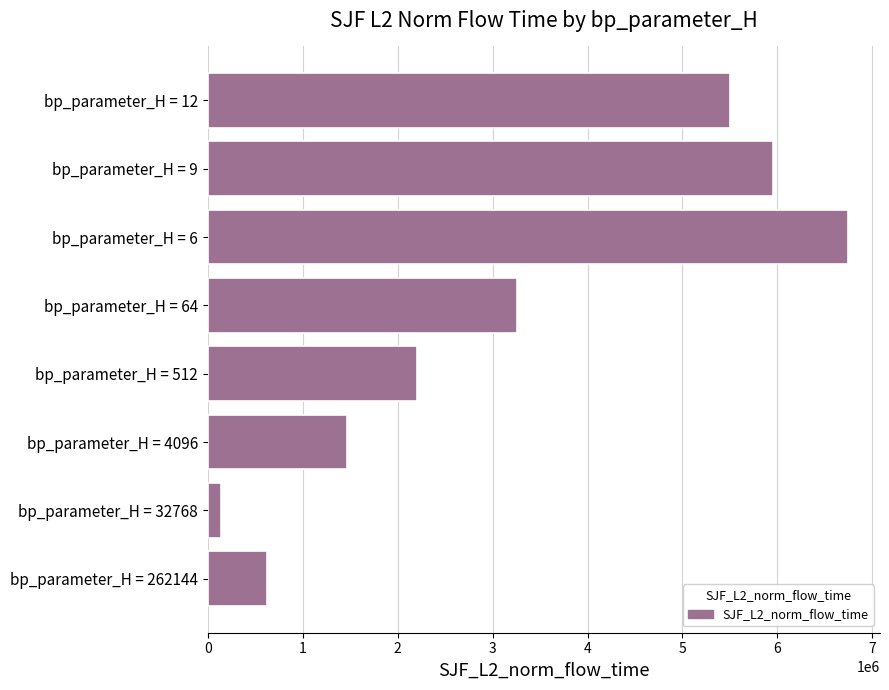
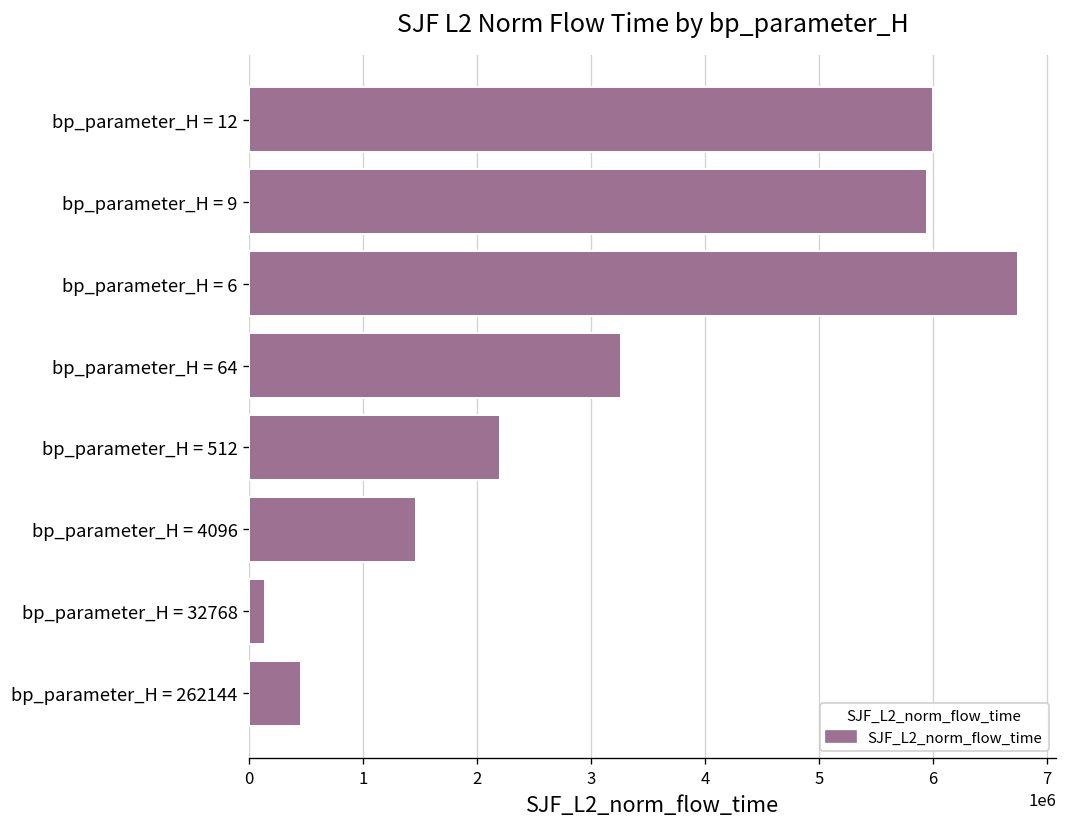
bp_parameter_H = 12: 5500000 -> 6000000
bp_parameter_H = 262144: 600000 -> 500000
